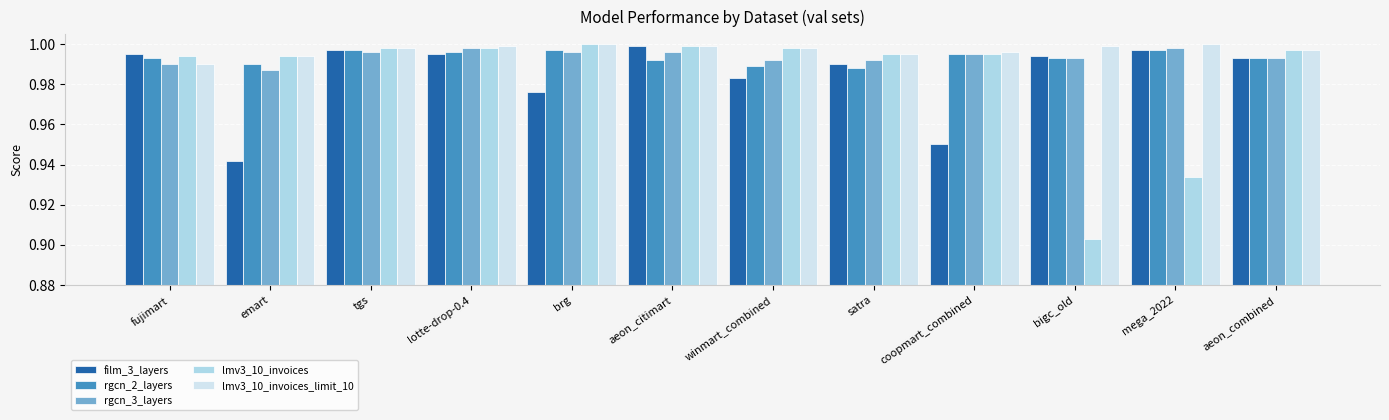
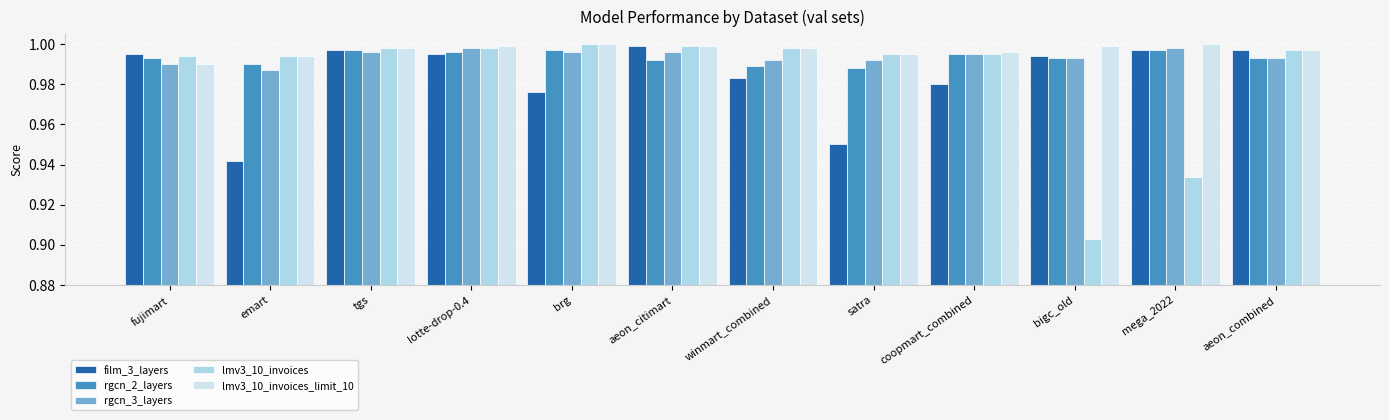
film_3_layers, satra: 0.99 -> 0.95
film_3_layers, coopmart_combined: 0.95 -> 0.98
film_3_layers, aeon_combined: 0.993 -> 0.997
